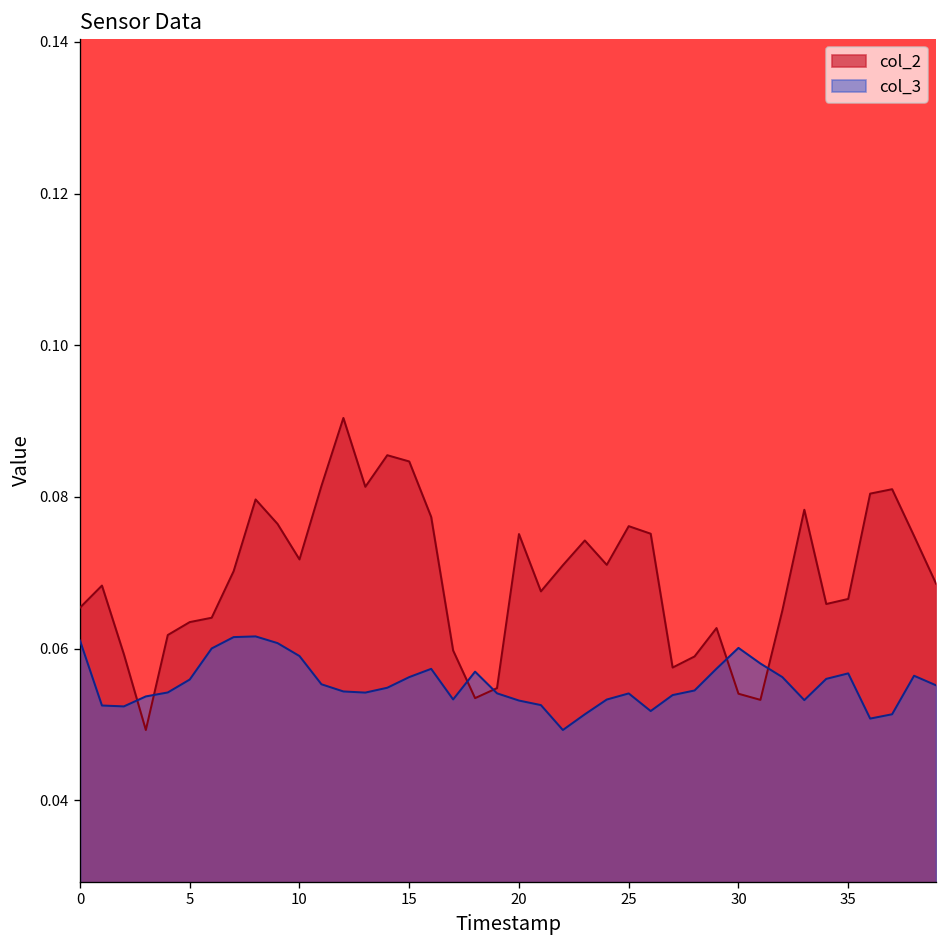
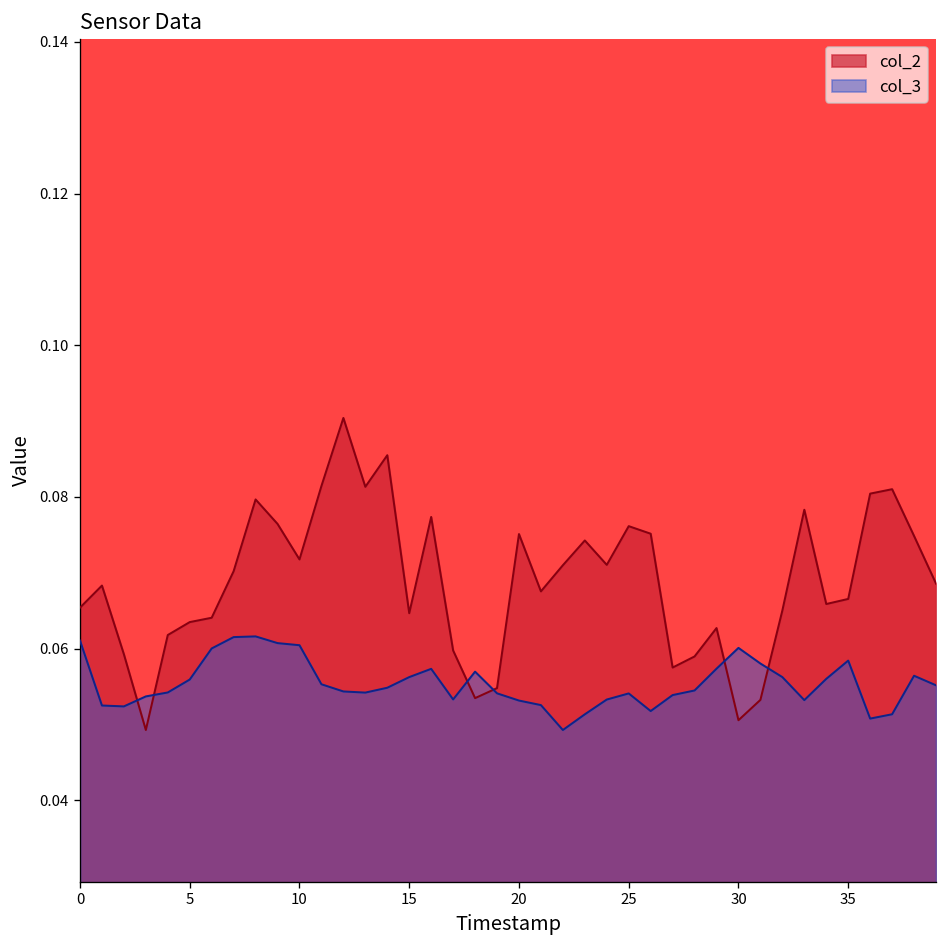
col_3, 10: 0.059 -> 0.060
col_2, 15: 0.085 -> 0.065
col_2, 30: 0.054 -> 0.051
col_3, 35: 0.057 -> 0.058
